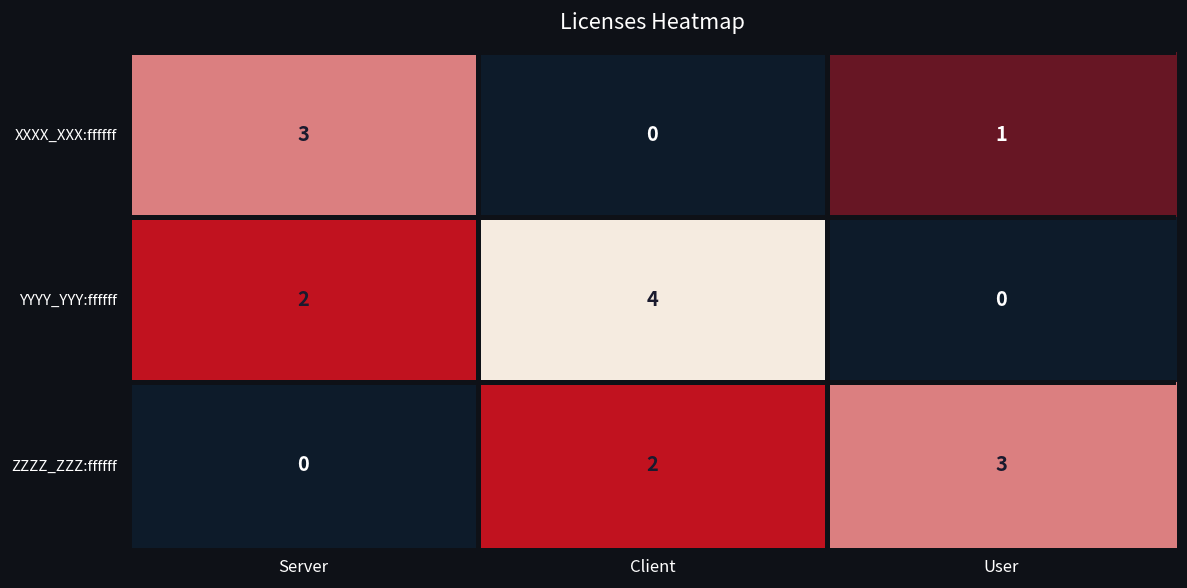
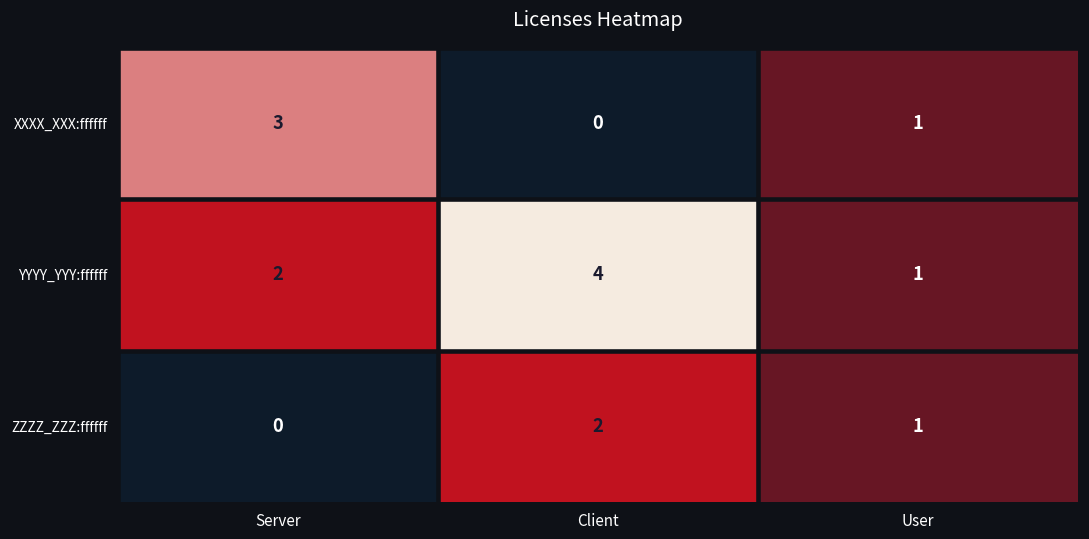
YYYY_YYY:ffffff, User: 0 -> 1
ZZZZ_ZZZ:ffffff, User: 3 -> 1
